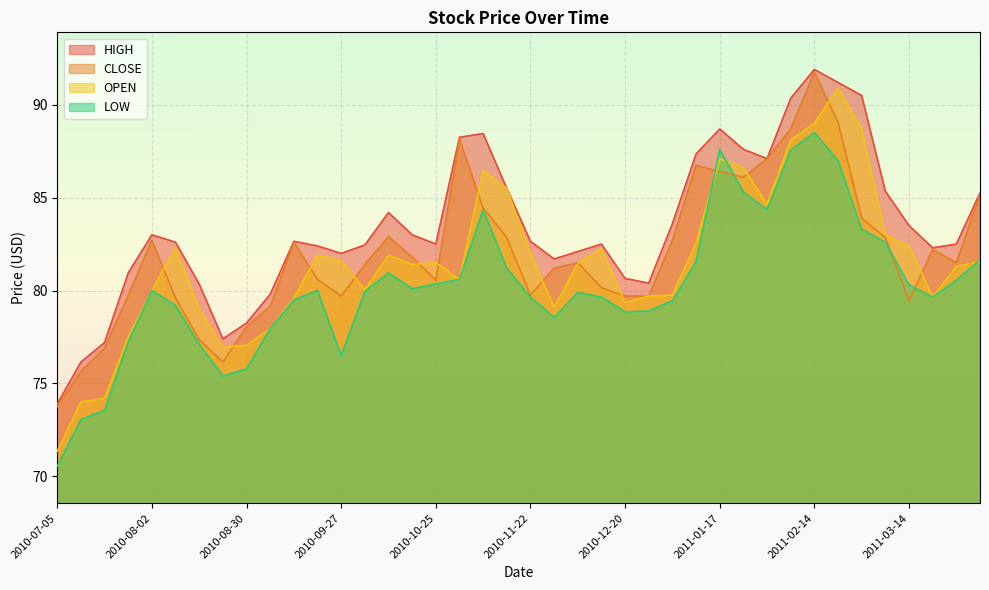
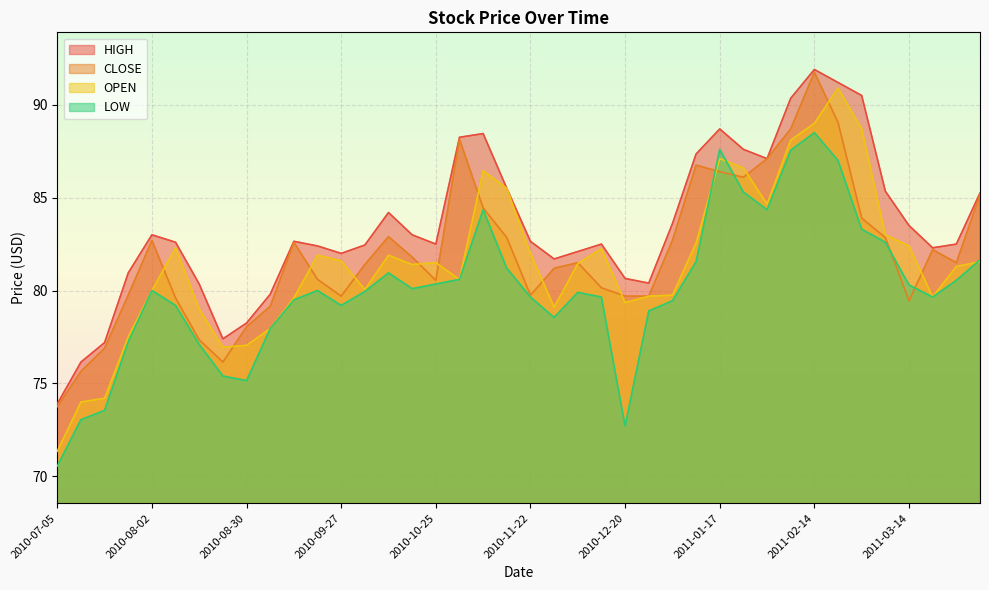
LOW, 2010-08-30: 75.8 -> 75.2
LOW, 2010-09-27: 76.5 -> 79.2
LOW, 2010-12-20: 78.9 -> 72.7
